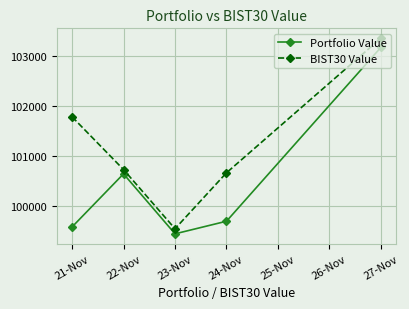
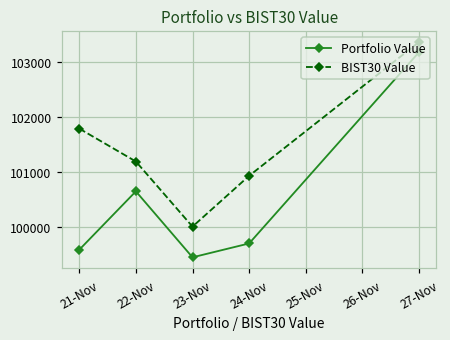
BIST30 Value, 22-Nov: 100700 -> 101200
BIST30 Value, 23-Nov: 99600 -> 100000
BIST30 Value, 24-Nov: 100700 -> 100900
